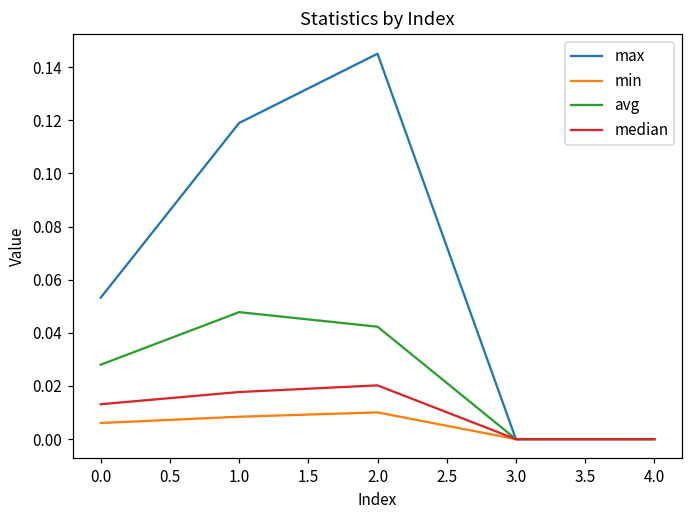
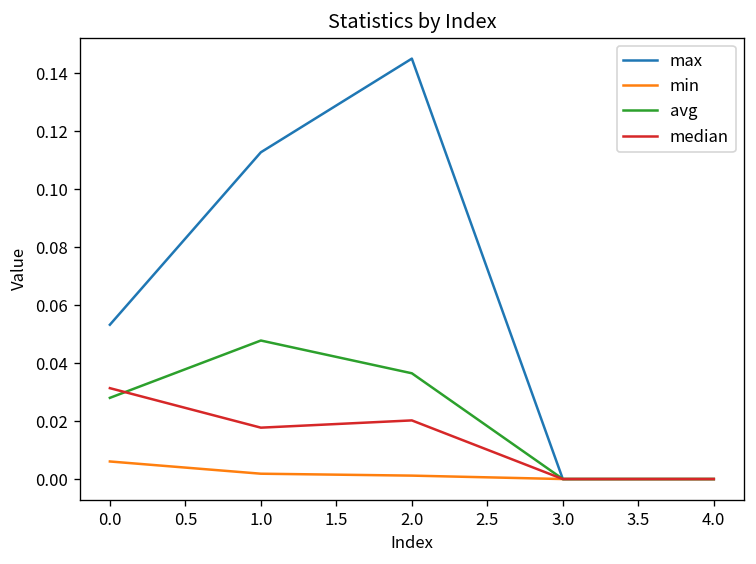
median, 0.0: 0.013 -> 0.031
max, 1.0: 0.119 -> 0.113
min, 1.0: 0.008 -> 0.002
min, 2.0: 0.010 -> 0.001
avg, 2.0: 0.042 -> 0.036
